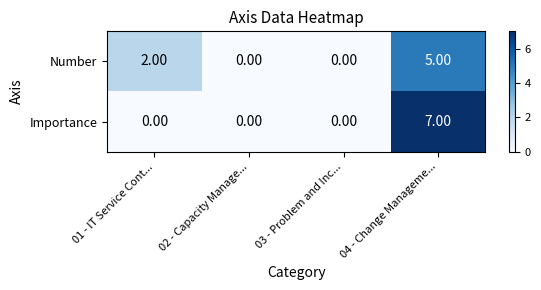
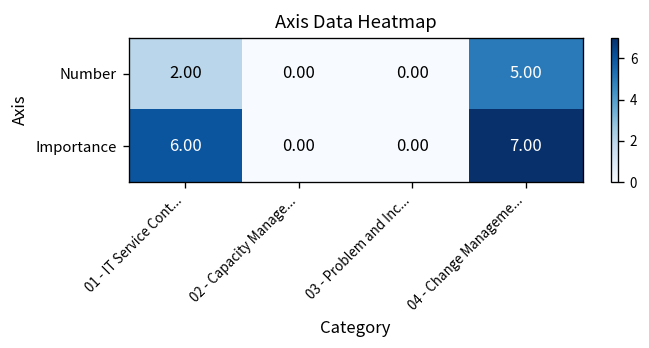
Importance, 01 - IT Service Cont...: 0.00 -> 6.00
